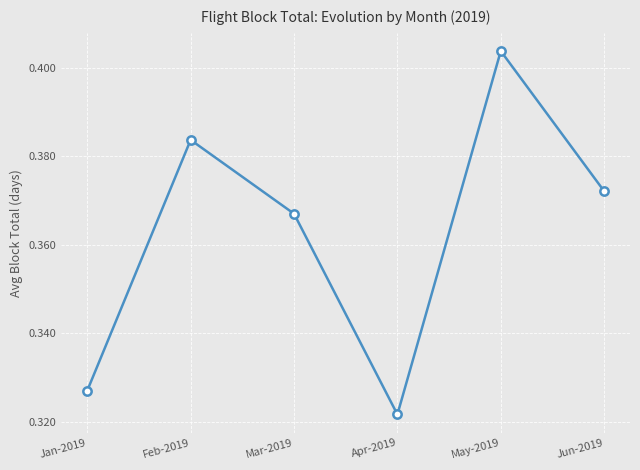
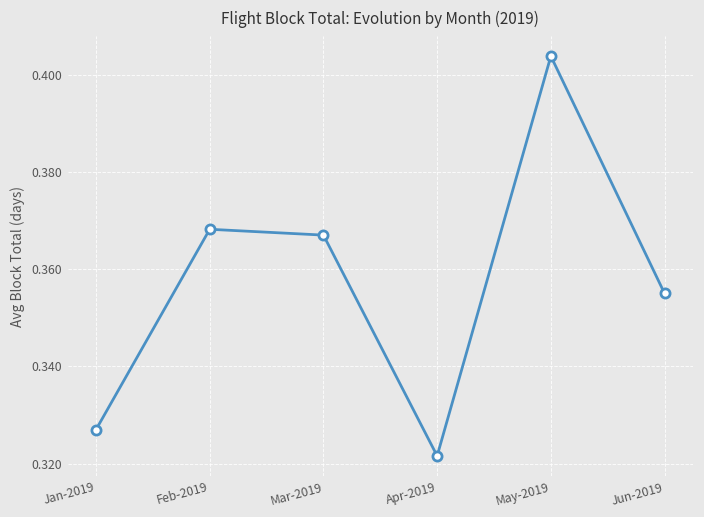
Feb-2019: 0.384 -> 0.368
Jun-2019: 0.372 -> 0.355
